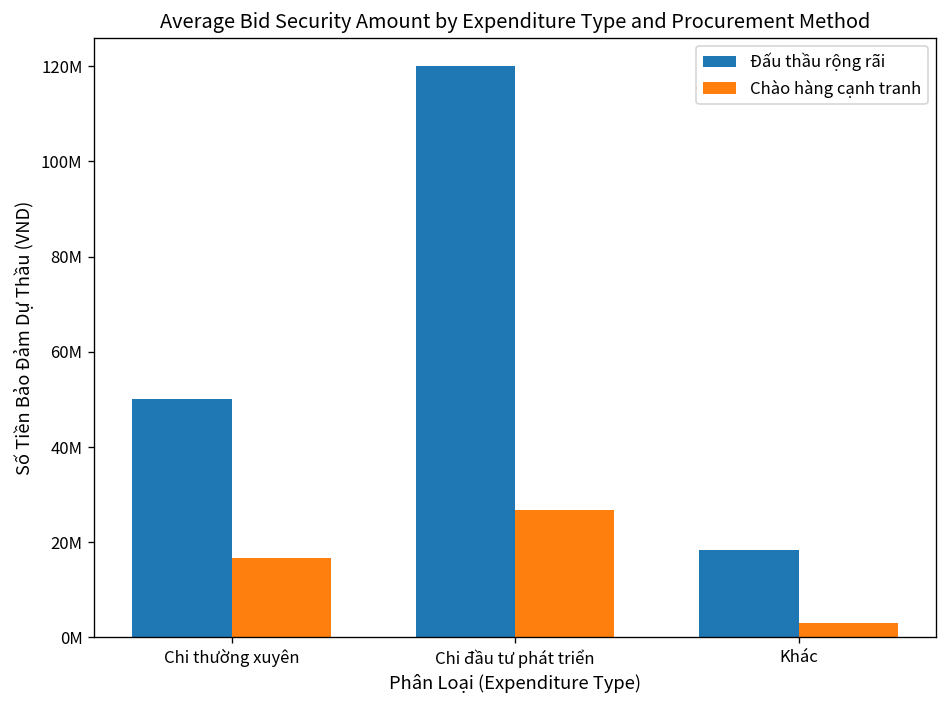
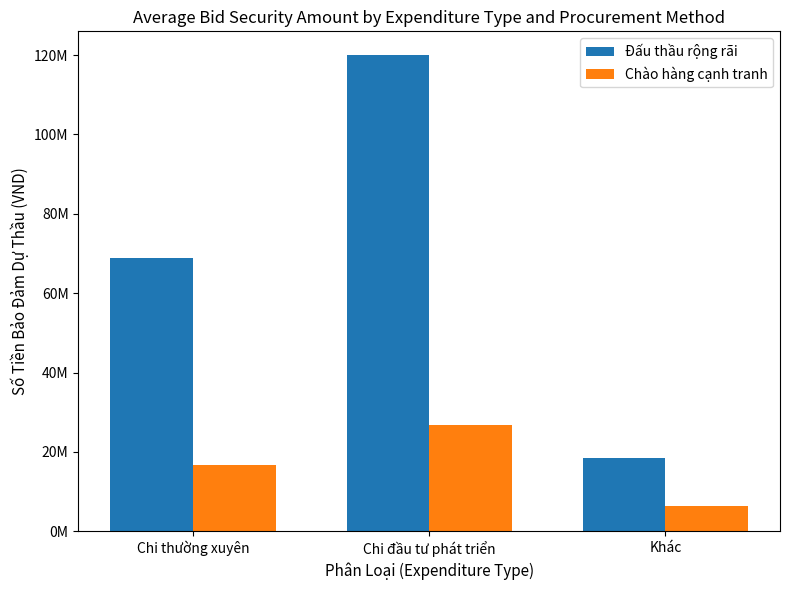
Đấu thầu rộng rãi, Chi thường xuyên: 50000000 -> 69000000
Chào hàng cạnh tranh, Khác: 3000000 -> 6000000
